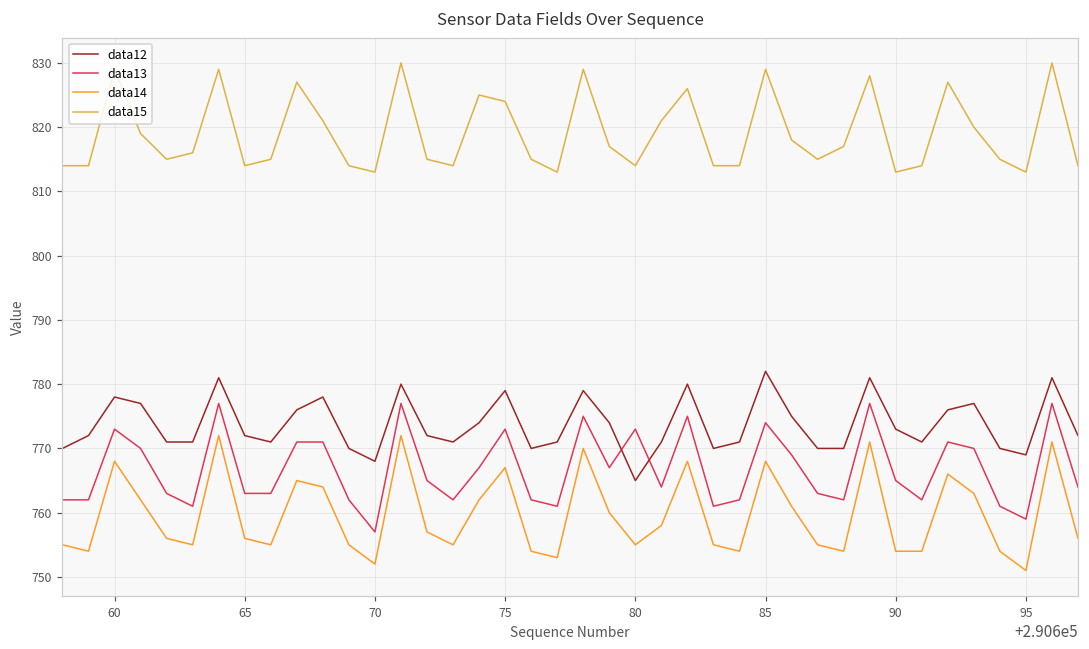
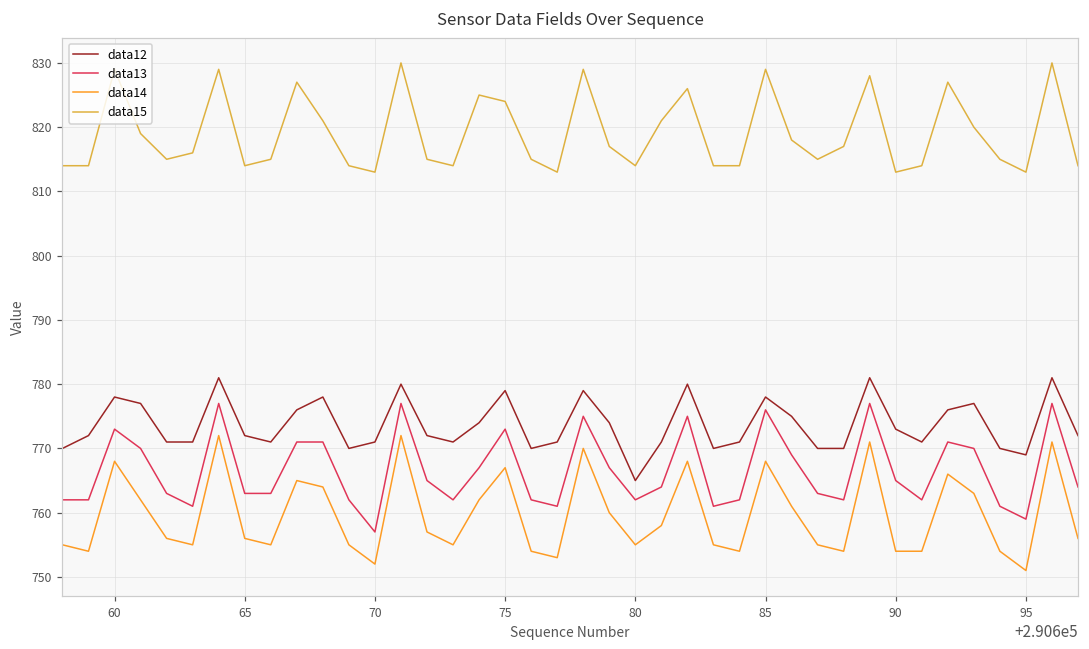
data12, 70: 768 -> 771
data13, 80: 773 -> 762
data12, 85: 782 -> 778
data13, 85: 774 -> 776
